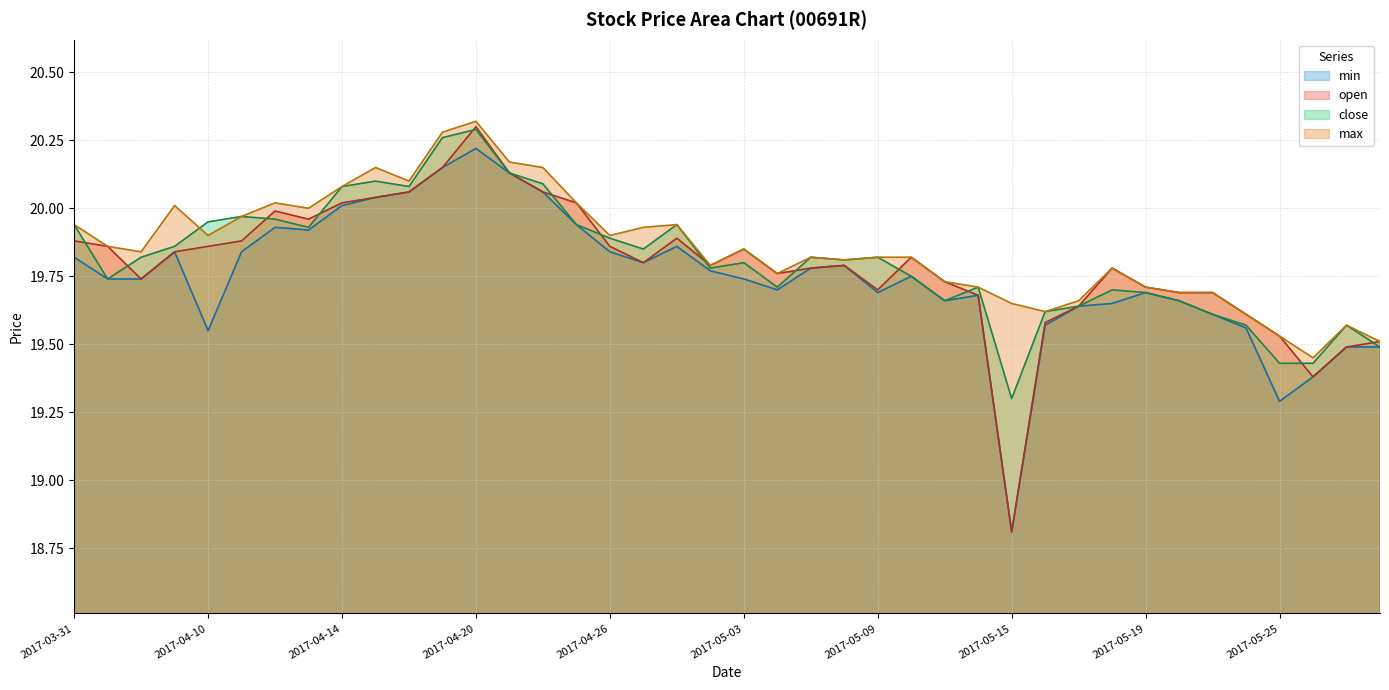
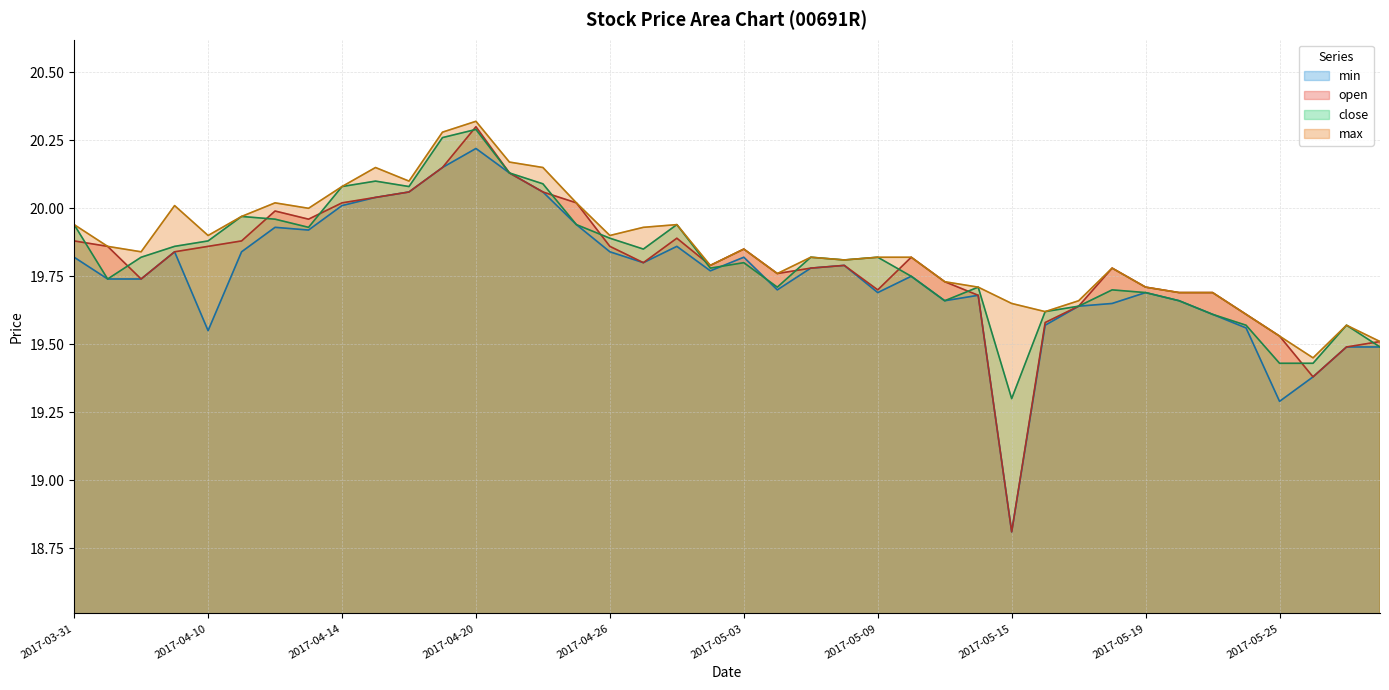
close, 2017-04-10: 19.95 -> 19.88
min, 2017-05-03: 19.74 -> 19.82
